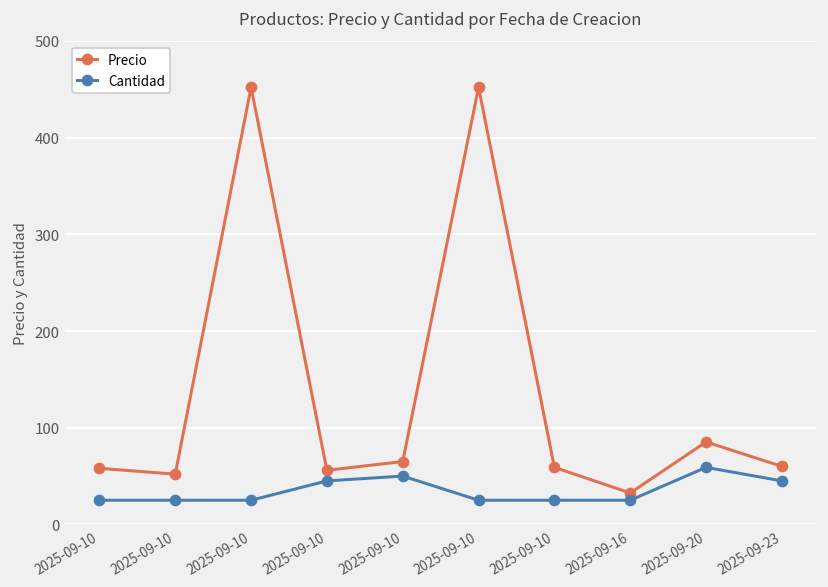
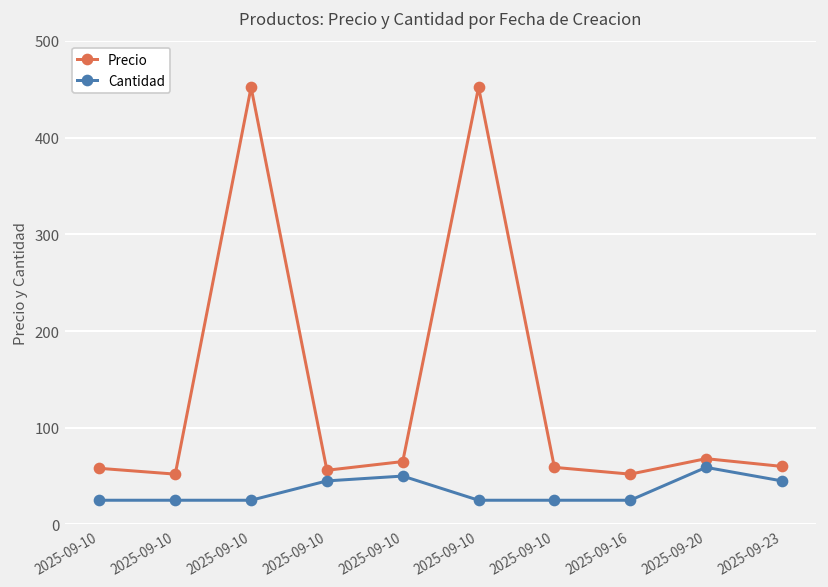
Precio, 2025-09-16: 30 -> 50
Precio, 2025-09-20: 90 -> 70
